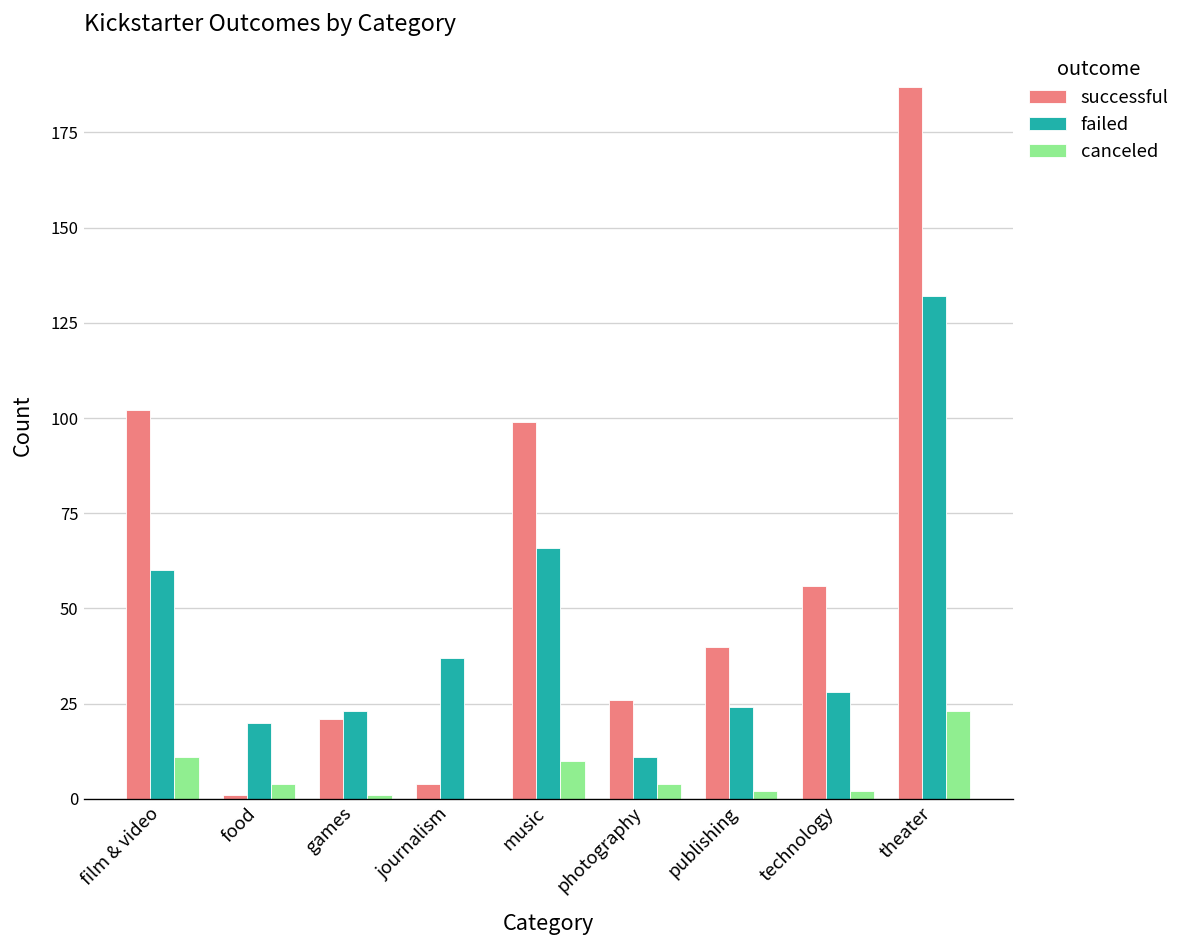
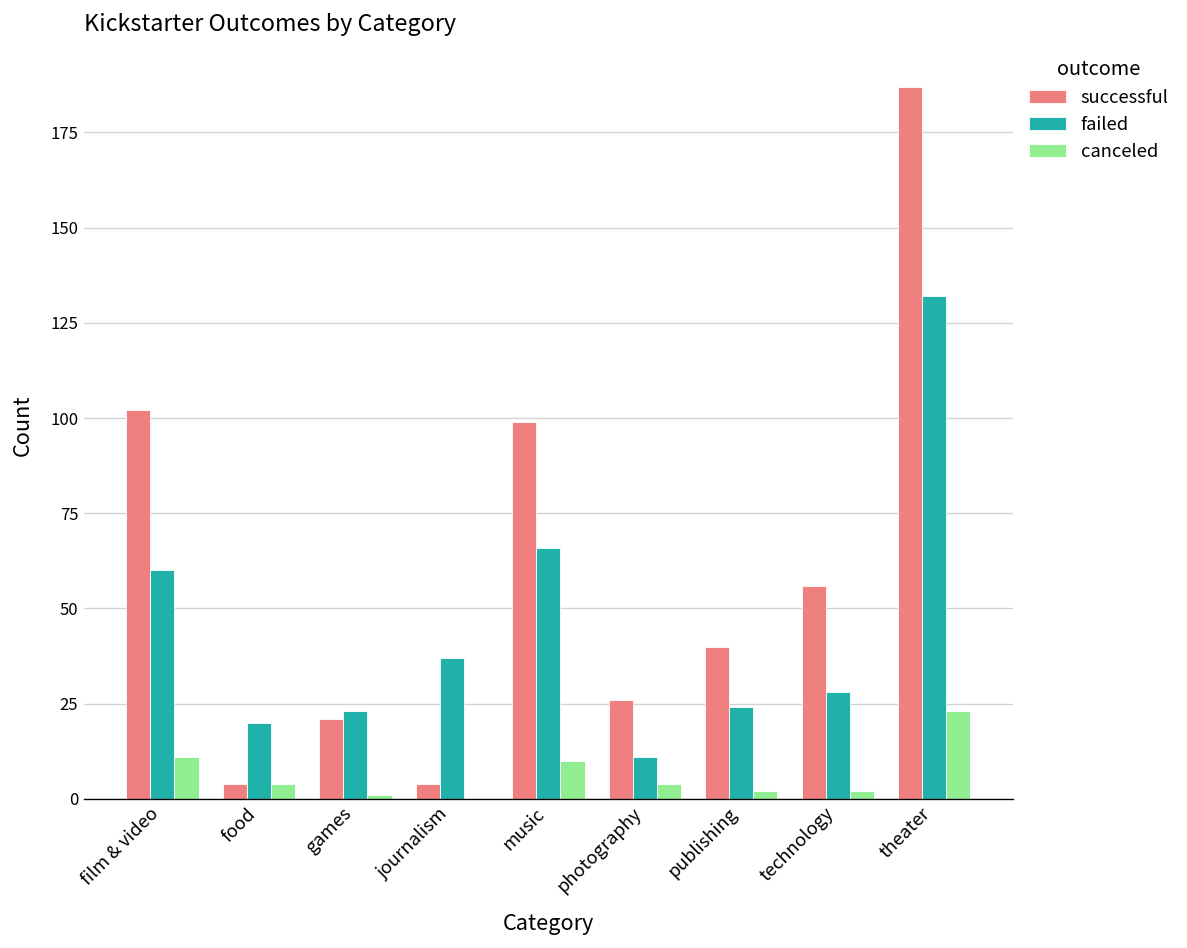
successful, food: 1 -> 4
